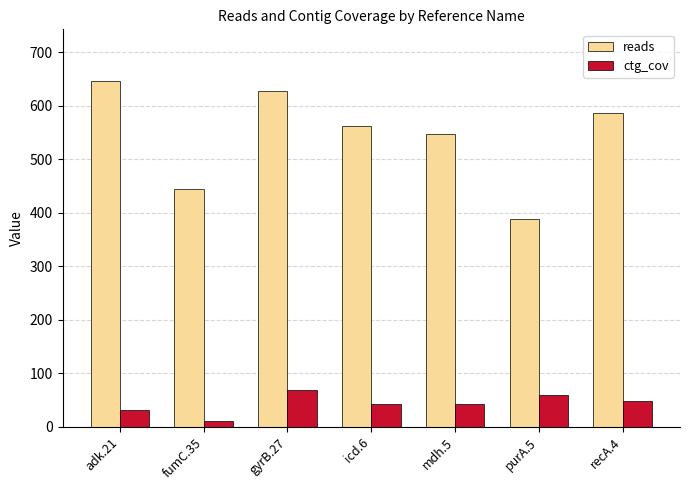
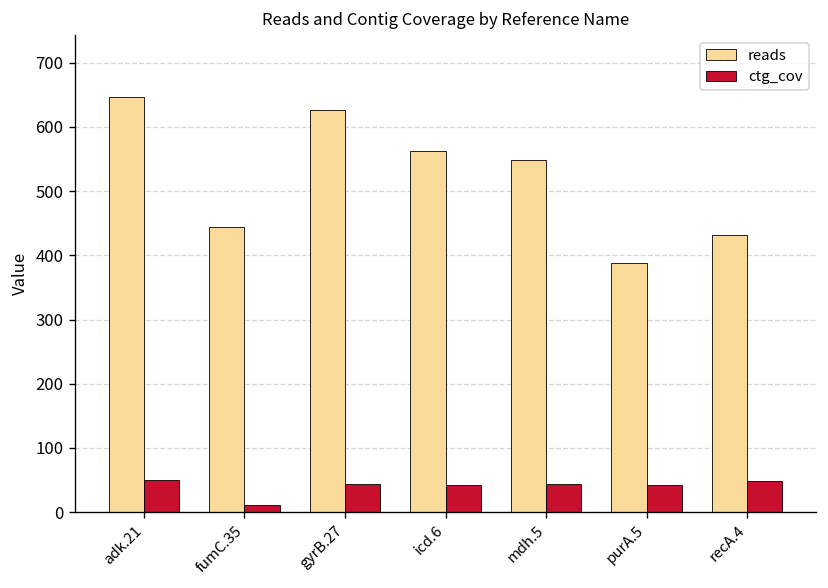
ctg_cov, adk.21: 30 -> 50
ctg_cov, gyrB.27: 70 -> 40
ctg_cov, purA.5: 60 -> 40
reads, recA.4: 590 -> 430
